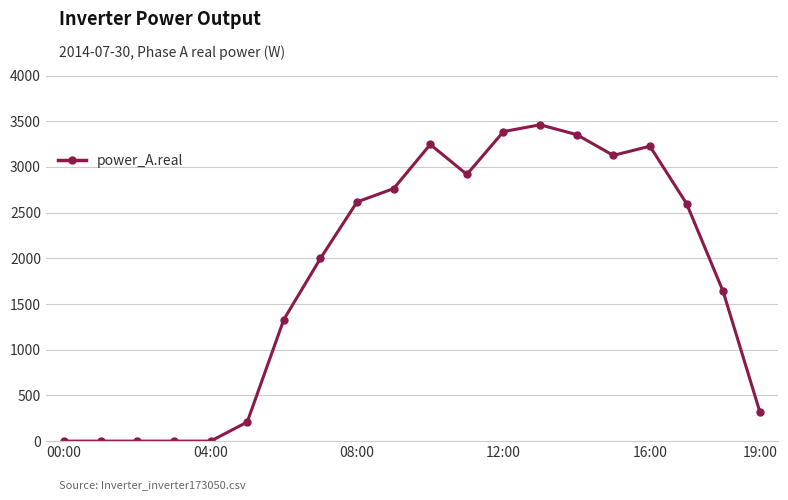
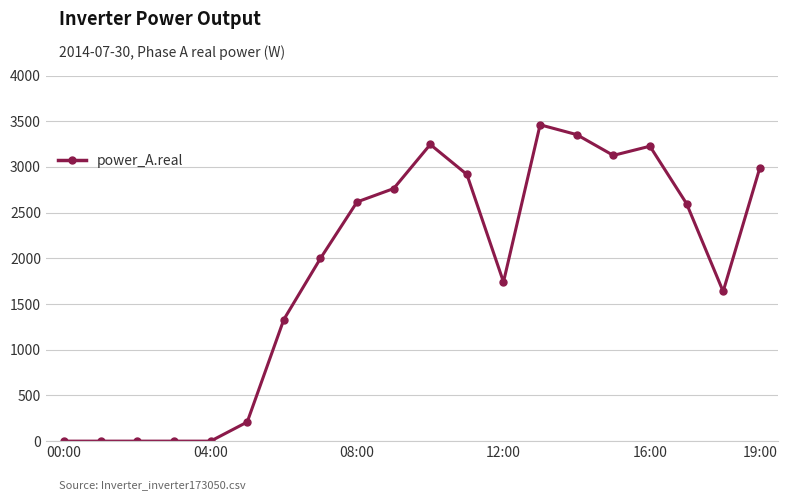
12:00: 3400 -> 1700
19:00: 300 -> 3000
